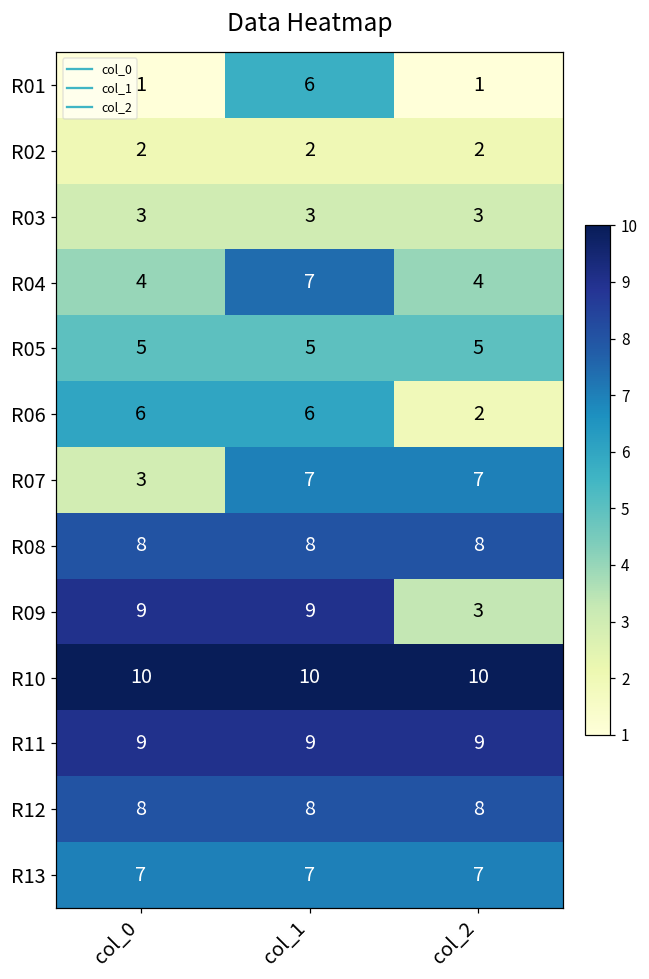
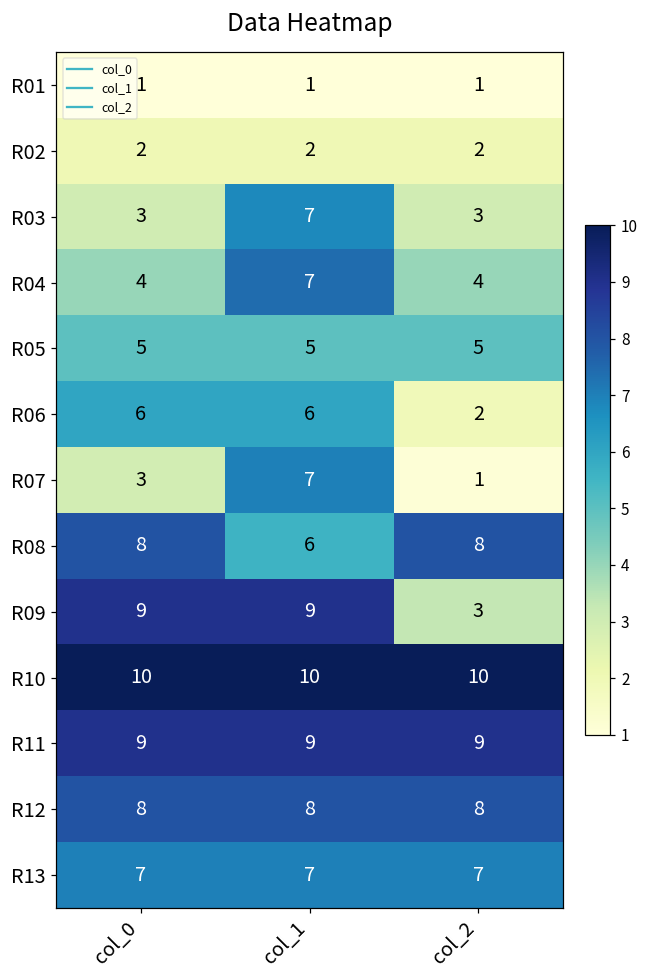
R01, col_1: 6 -> 1
R03, col_1: 3 -> 7
R07, col_2: 7 -> 1
R08, col_1: 8 -> 6
